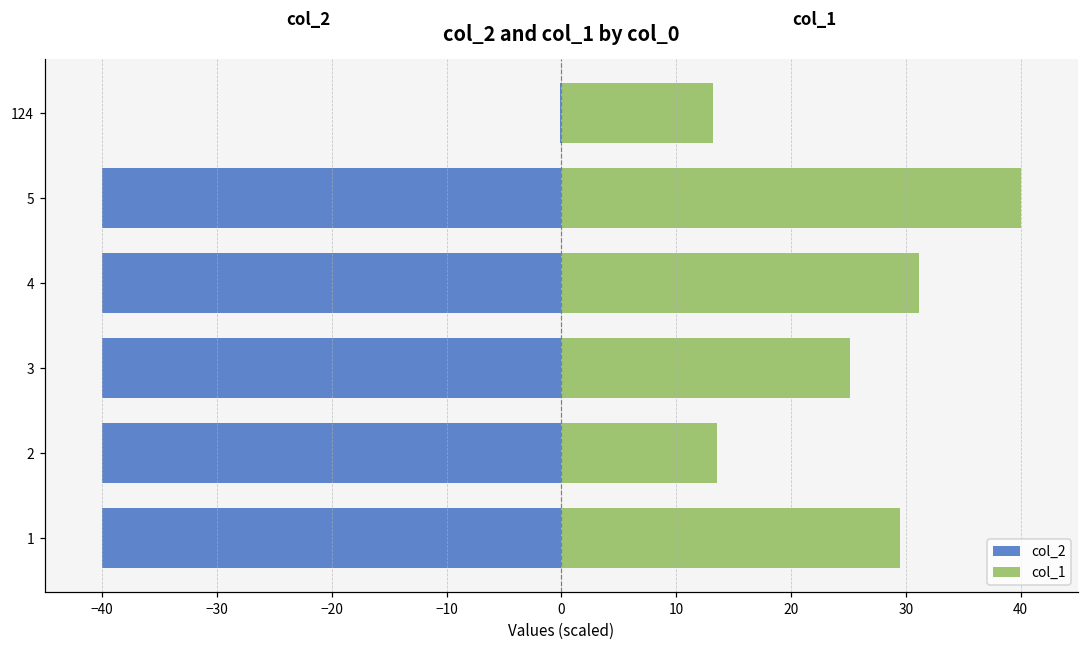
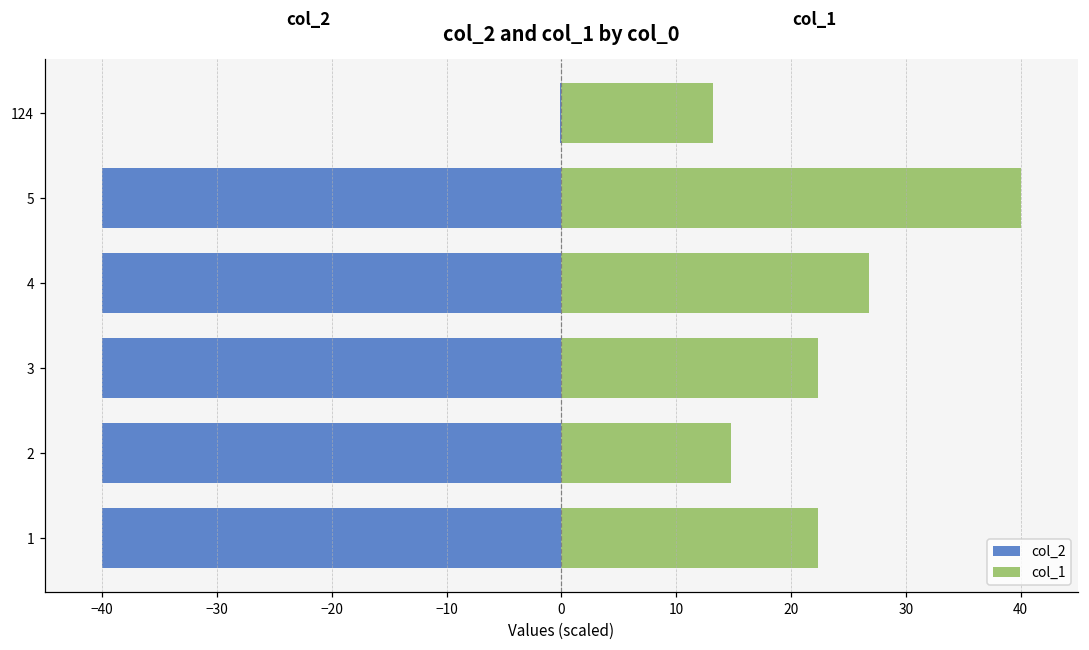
col_1, 4: 31.2 -> 26.8
col_1, 3: 25.1 -> 22.4
col_1, 2: 13.6 -> 14.8
col_1, 1: 29.5 -> 22.4
